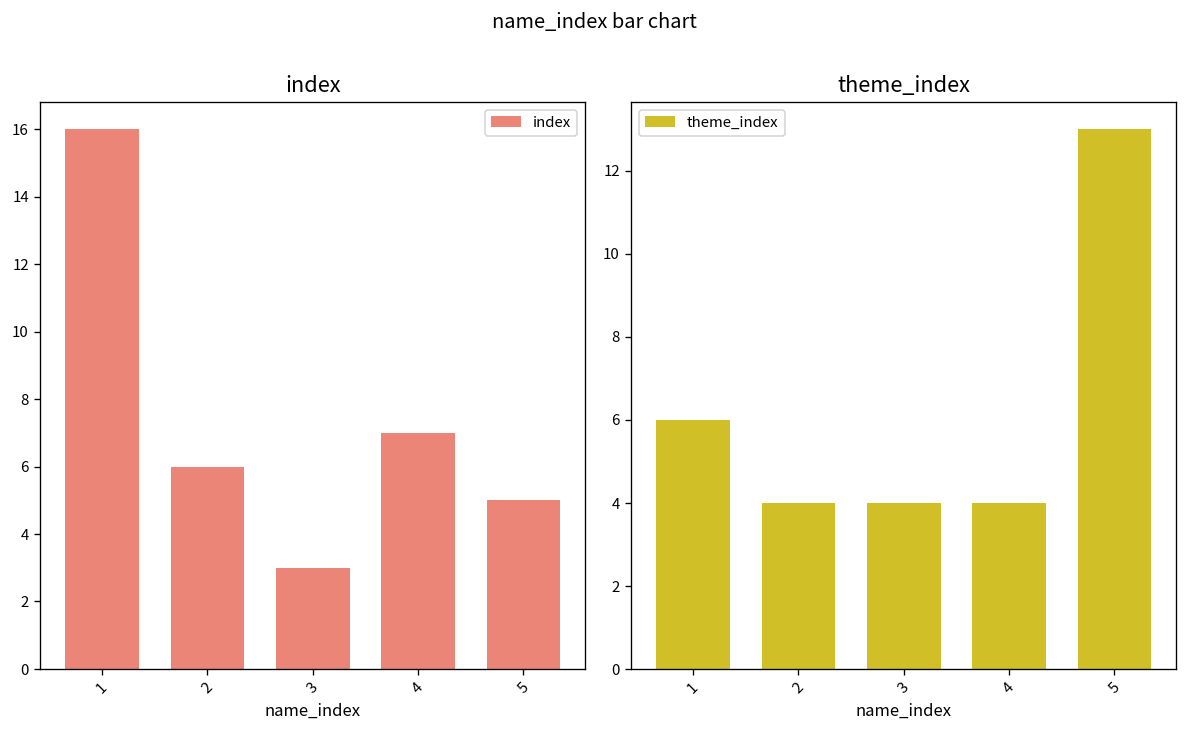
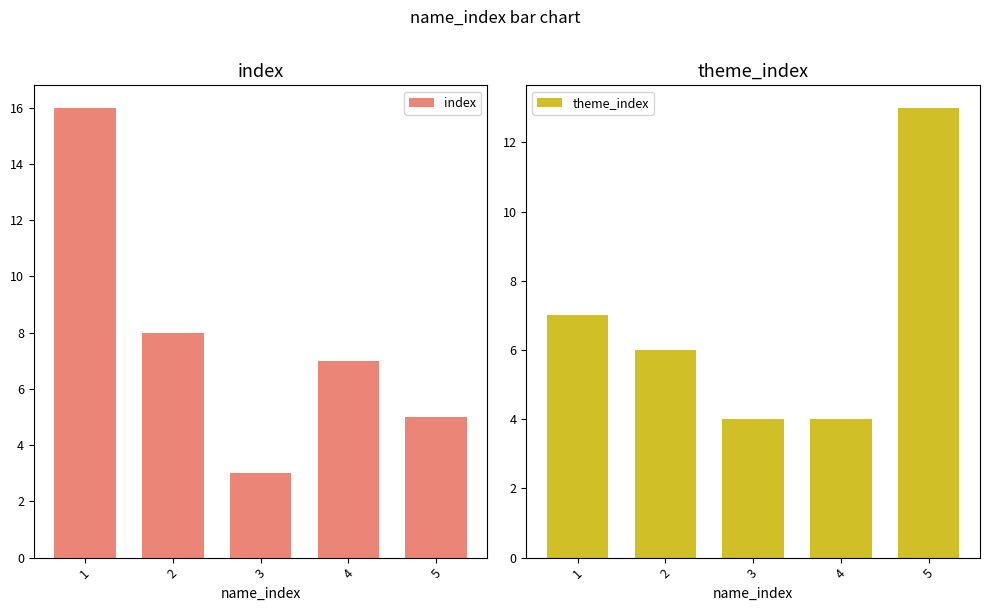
index, 2: 6 -> 8
theme_index, 1: 6 -> 7
theme_index, 2: 4 -> 6
